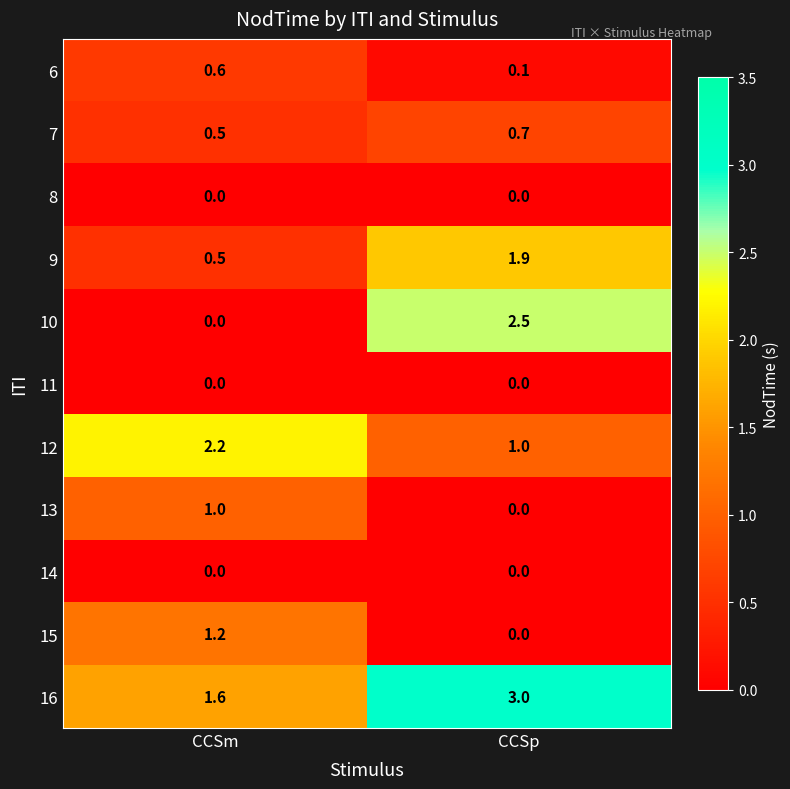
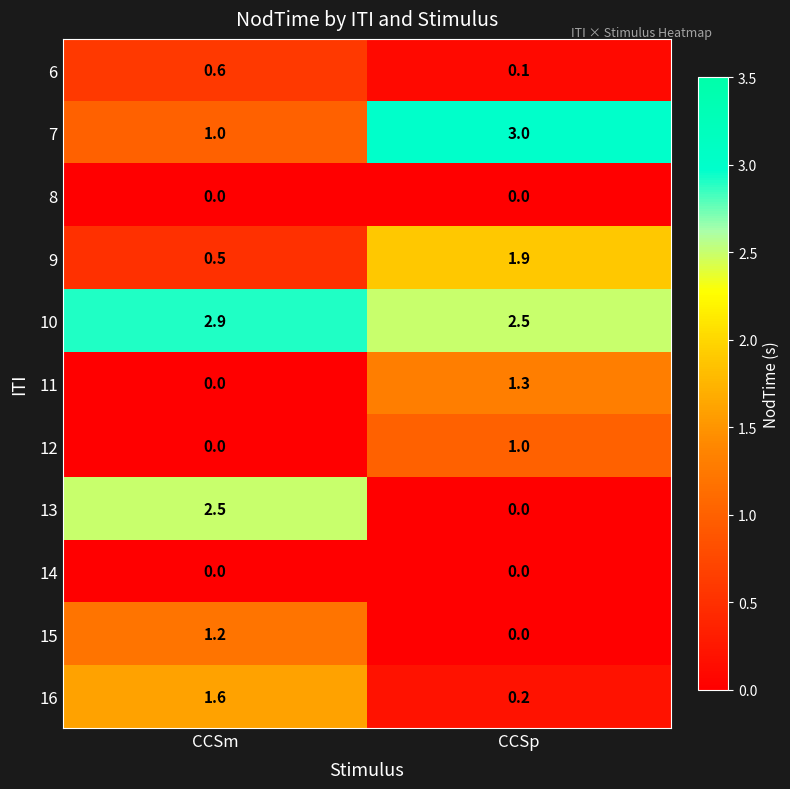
7, CCSm: 0.5 -> 1.0
7, CCSp: 0.7 -> 3.0
10, CCSm: 0.0 -> 2.9
11, CCSp: 0.0 -> 1.3
12, CCSm: 2.2 -> 0.0
13, CCSm: 1.0 -> 2.5
16, CCSp: 3.0 -> 0.2
